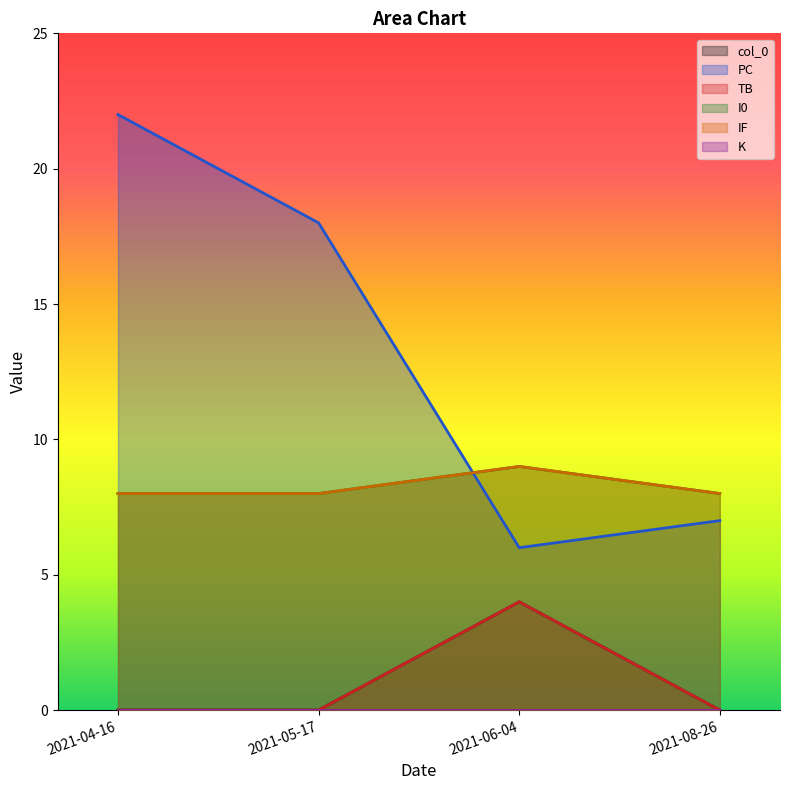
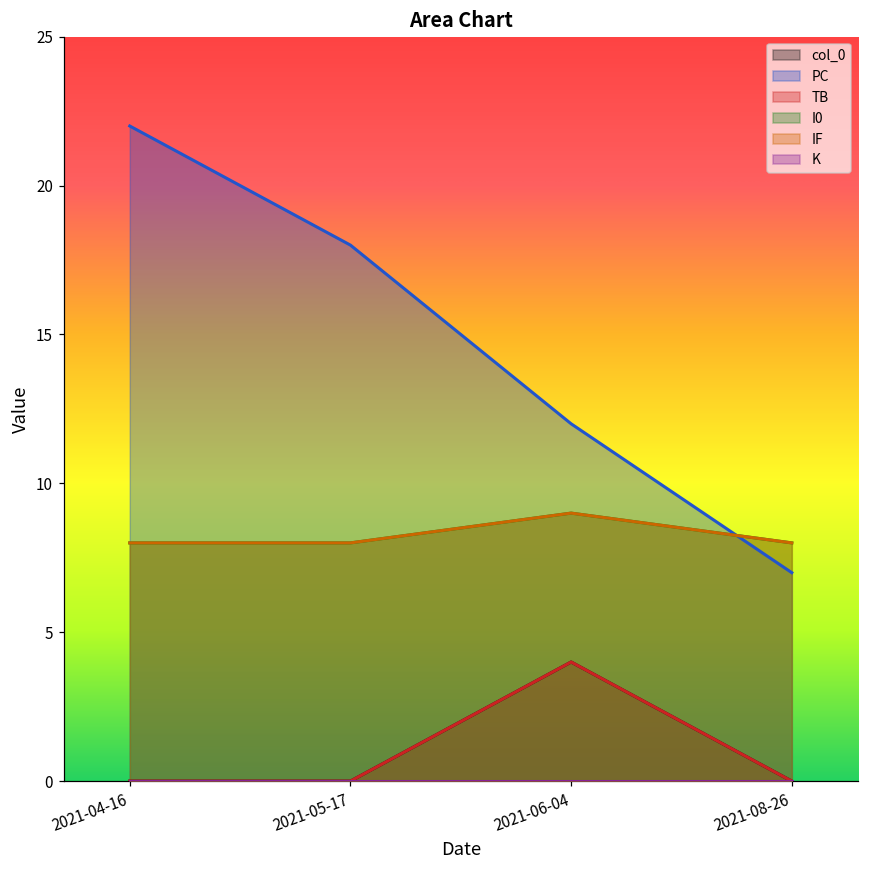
PC, 2021-06-04: 6 -> 12
